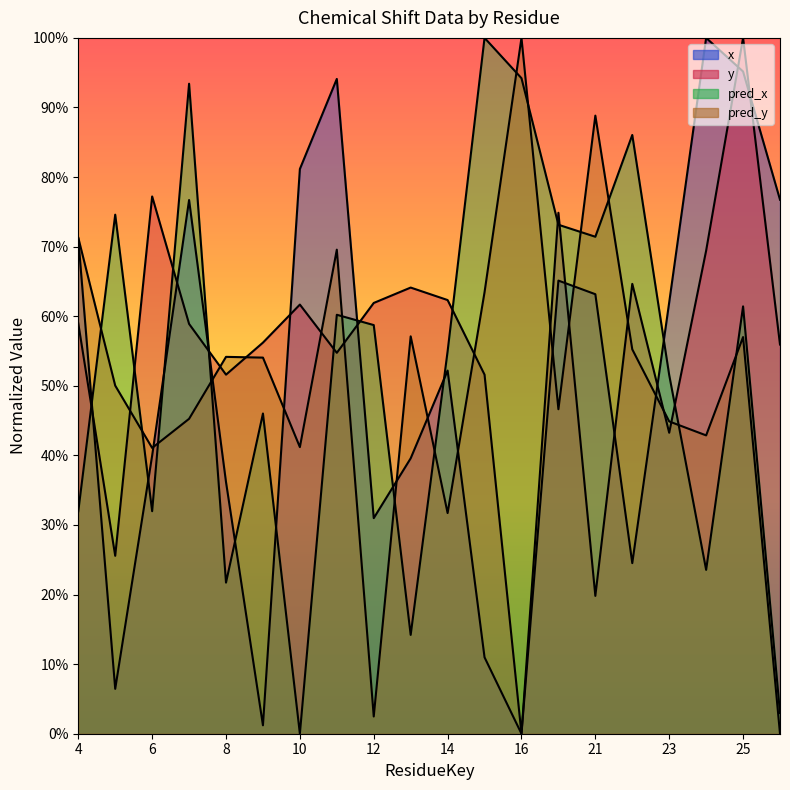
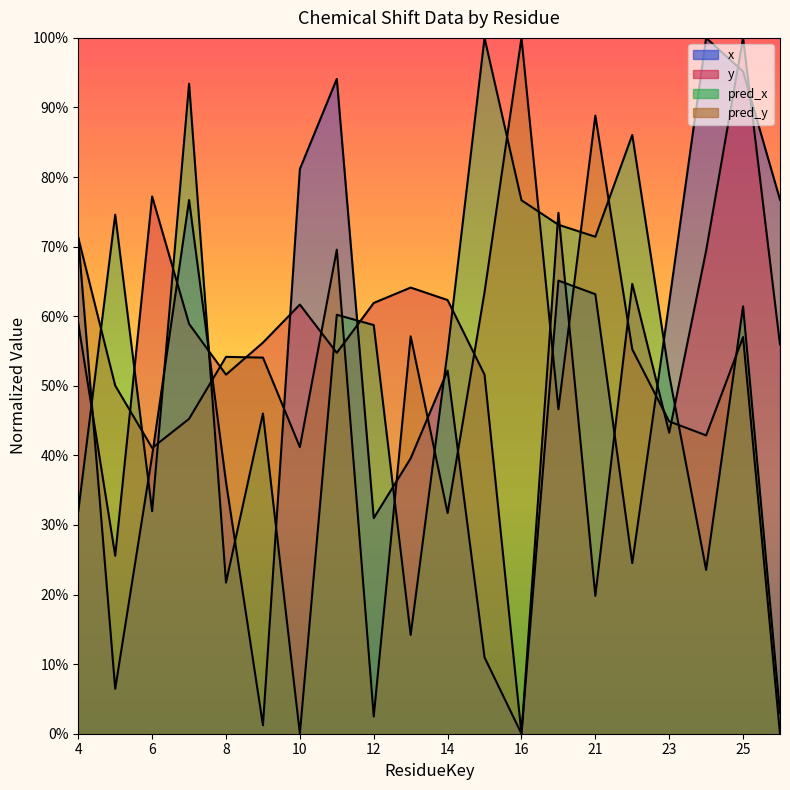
pred_x, 16: 94% -> 77%
